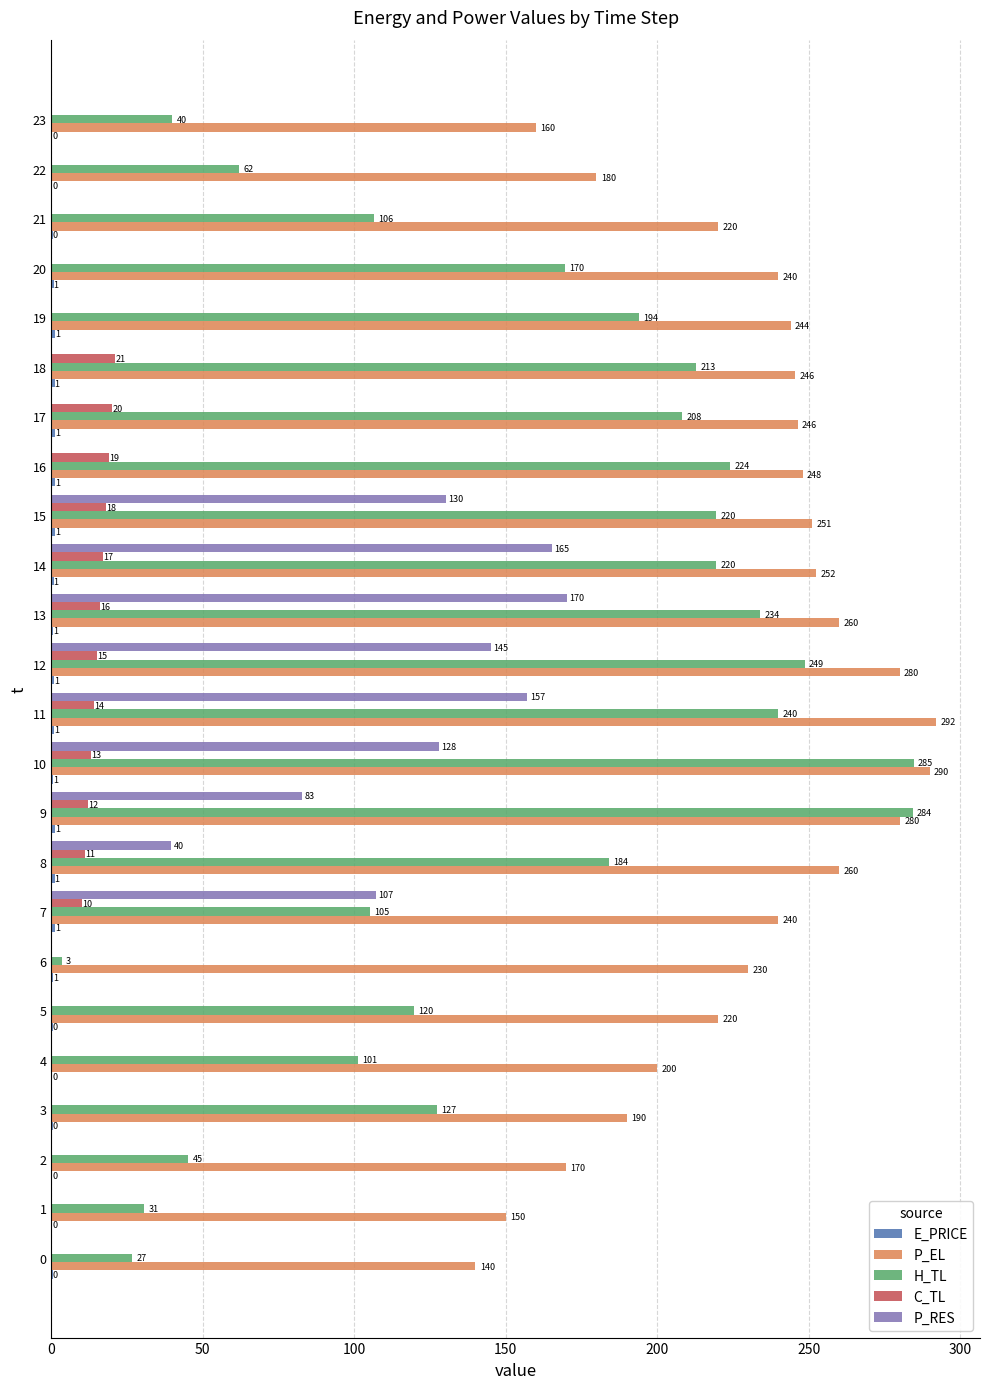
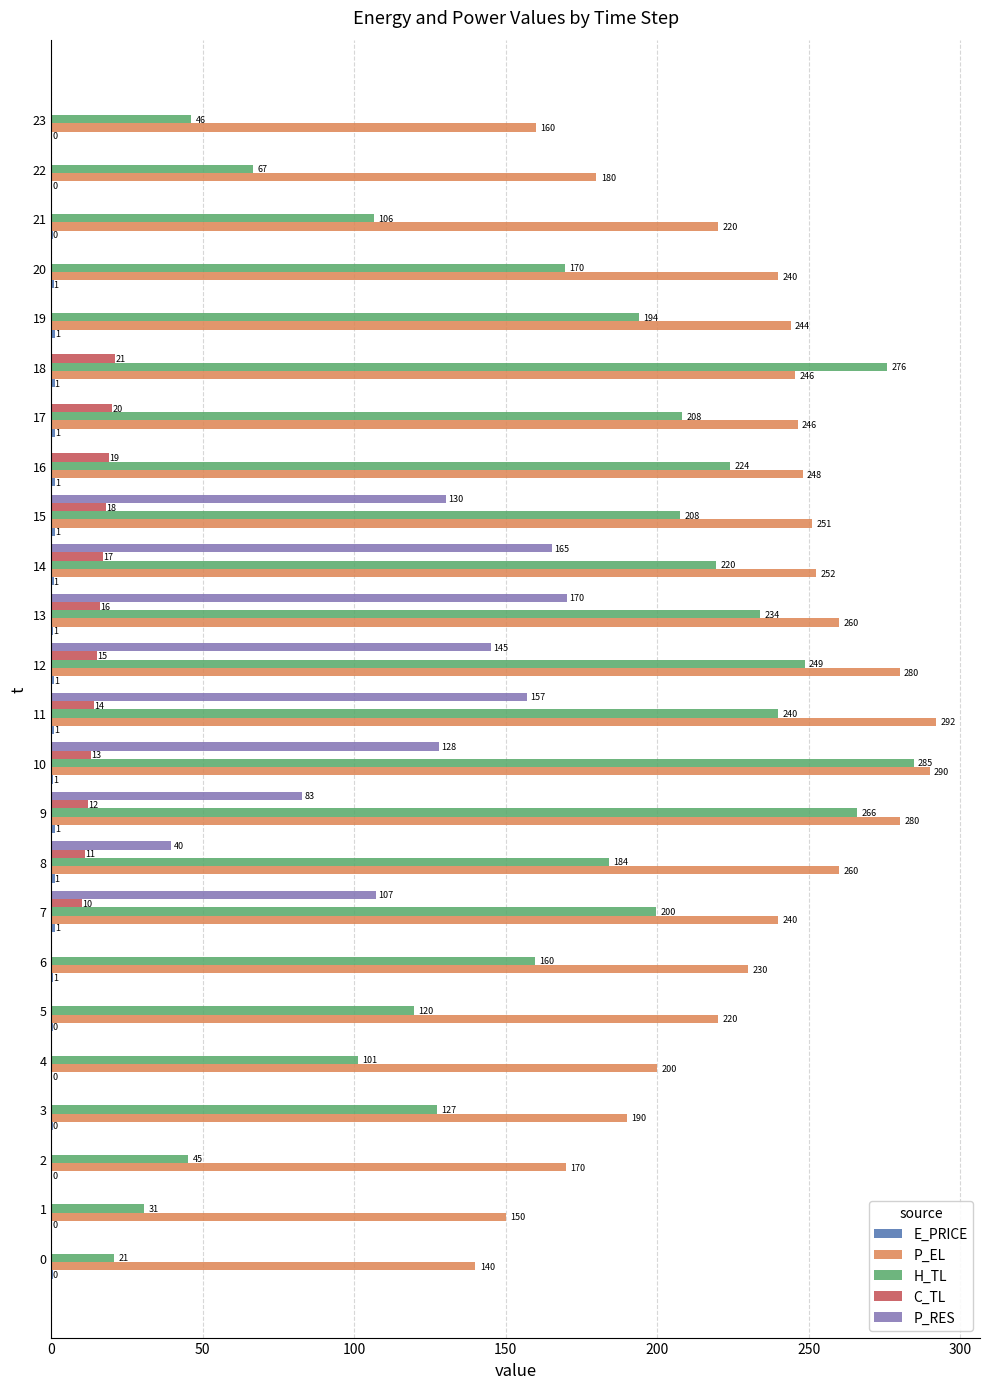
H_TL, 23: 40 -> 46
H_TL, 22: 62 -> 67
H_TL, 18: 213 -> 276
H_TL, 15: 220 -> 208
H_TL, 9: 284 -> 266
H_TL, 7: 105 -> 200
H_TL, 6: 3 -> 160
H_TL, 0: 27 -> 21
